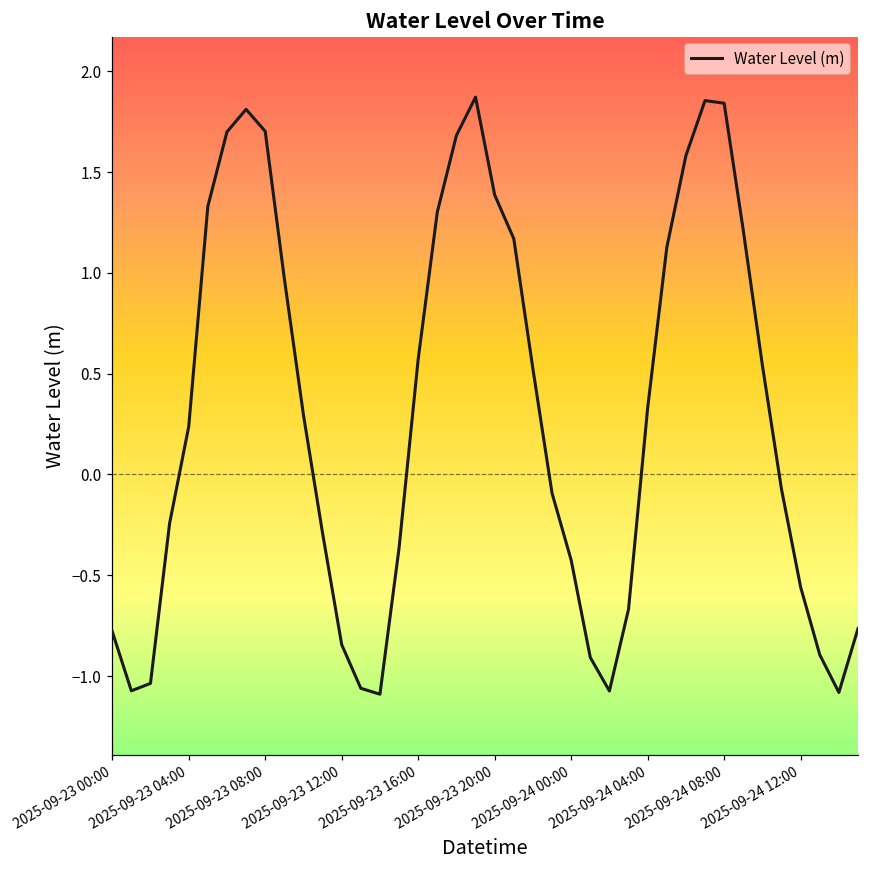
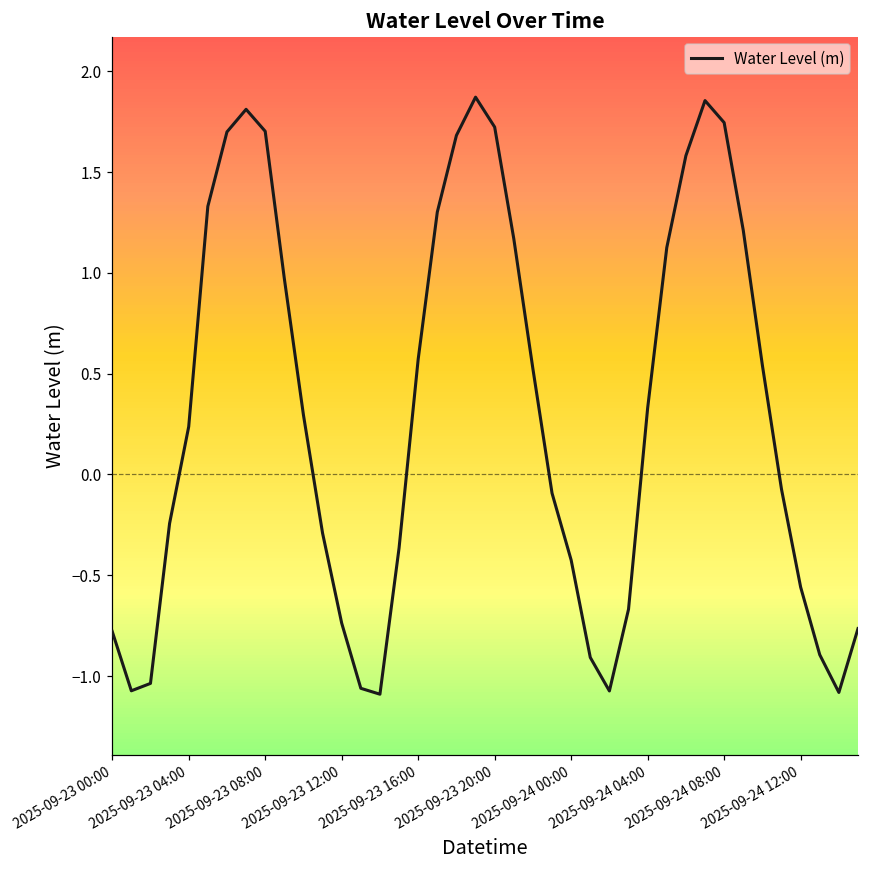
2025-09-23 12:00: -0.84 -> -0.74
2025-09-23 20:00: 1.39 -> 1.72
2025-09-24 08:00: 1.84 -> 1.75
